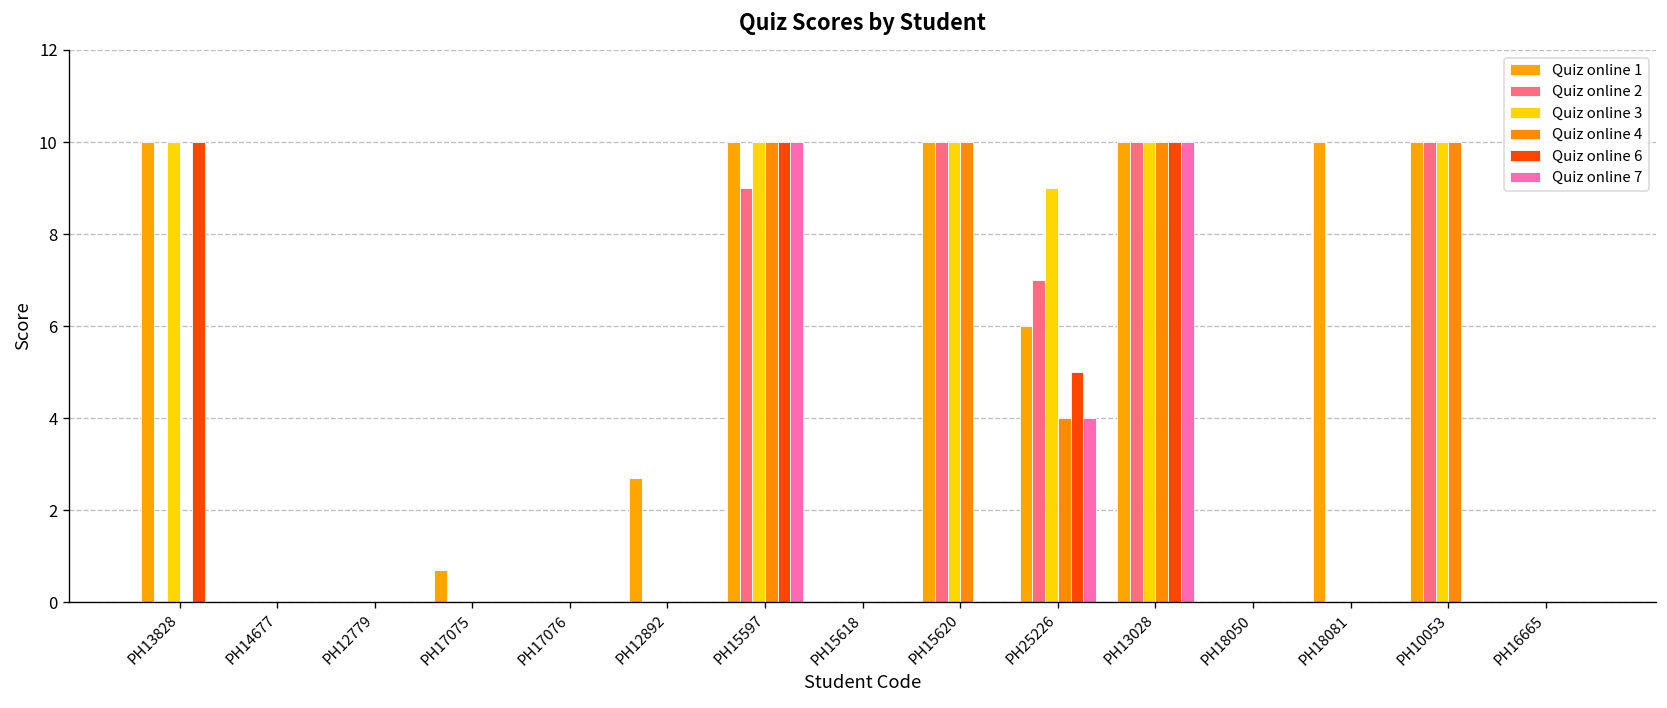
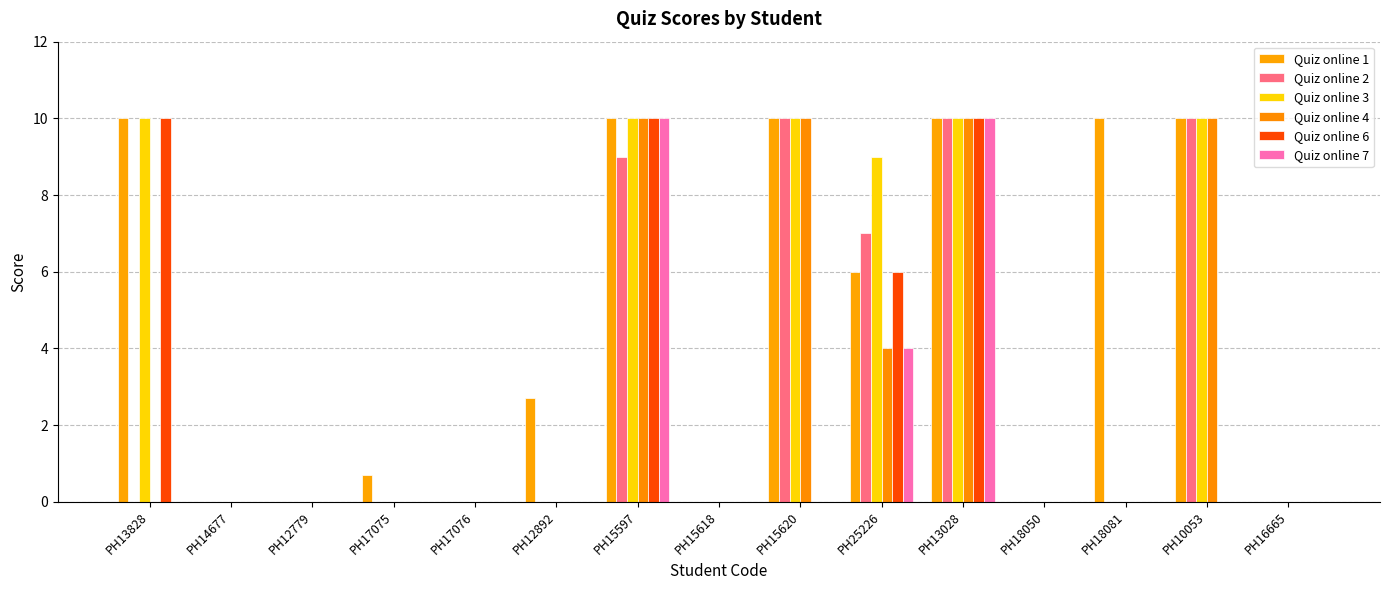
Quiz online 6, PH25226: 5 -> 6
